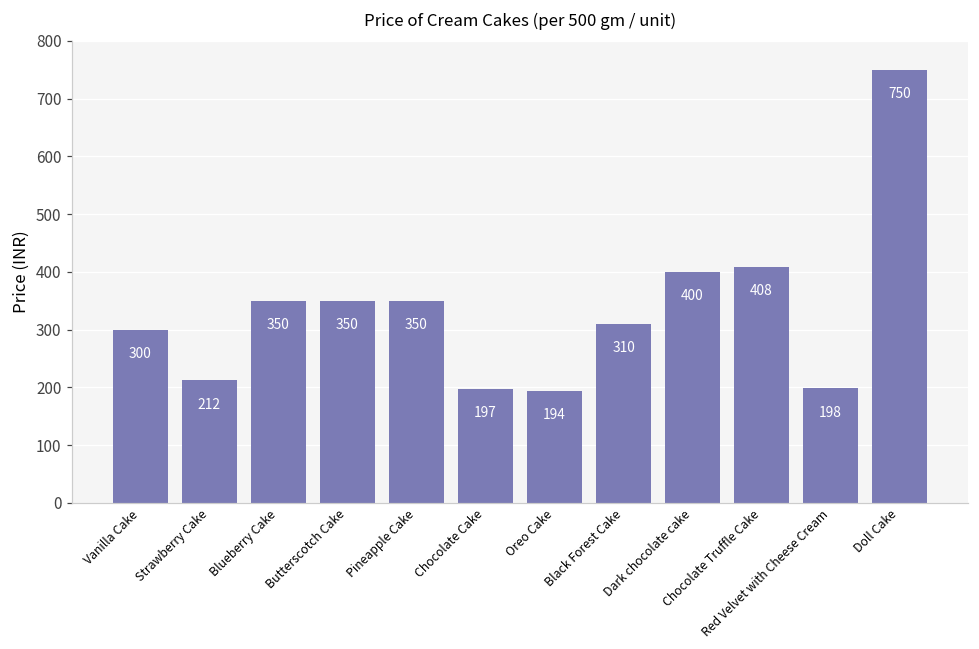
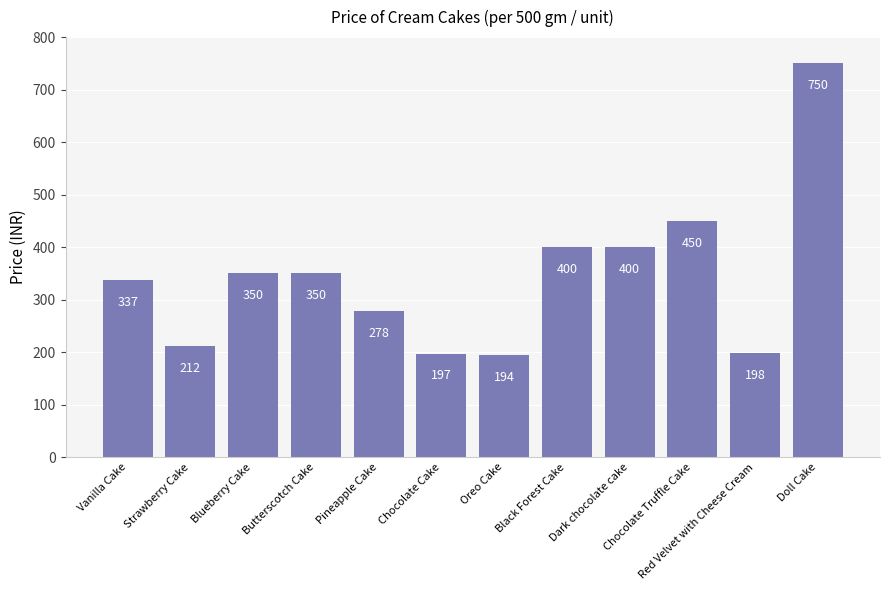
Vanilla Cake: 300 -> 337
Pineapple Cake: 350 -> 278
Black Forest Cake: 310 -> 400
Chocolate Truffle Cake: 408 -> 450
